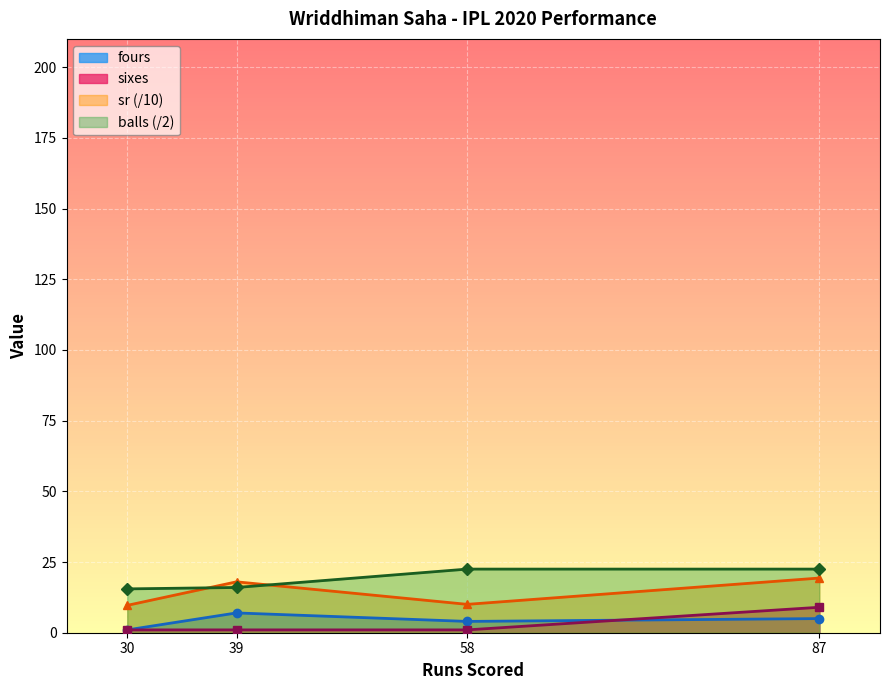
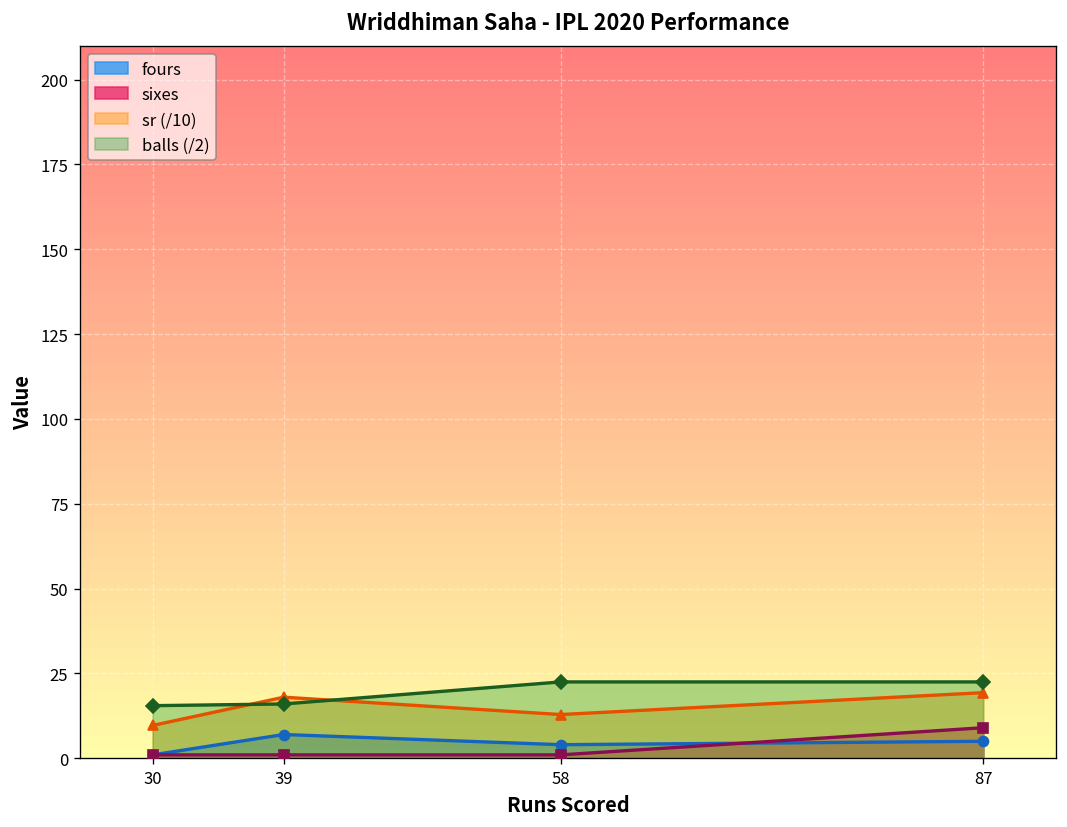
sr (/10), 58: 10 -> 13
